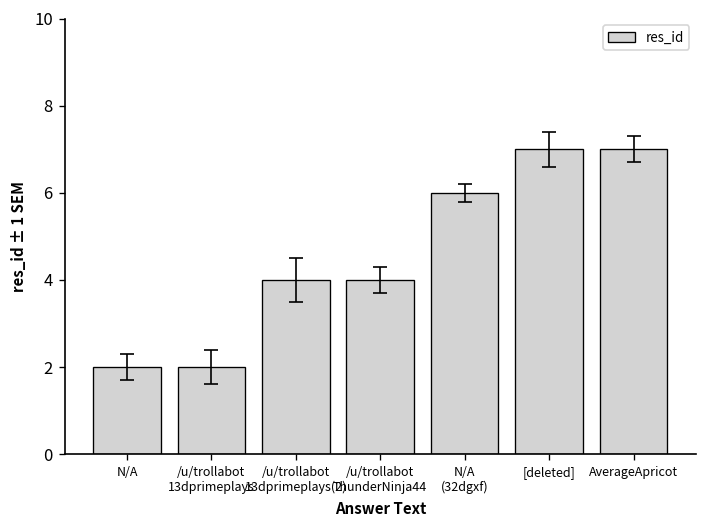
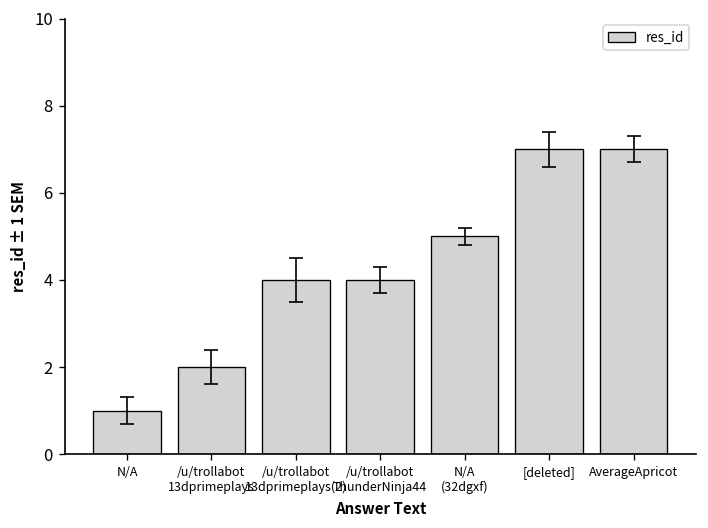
res_id, N/A: 2 -> 1
res_id, N/A (32dgxf): 6 -> 5
